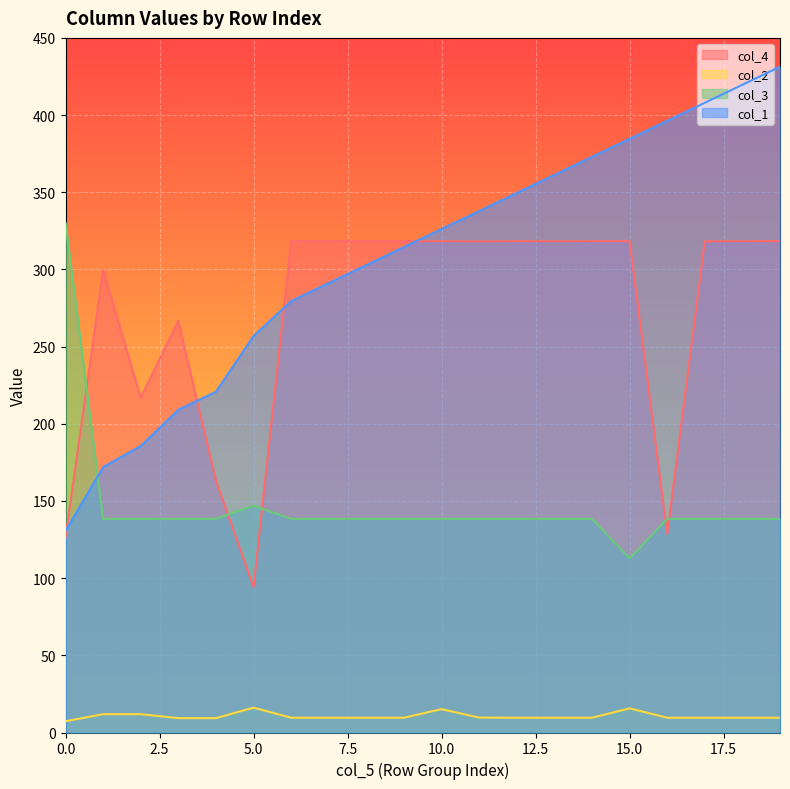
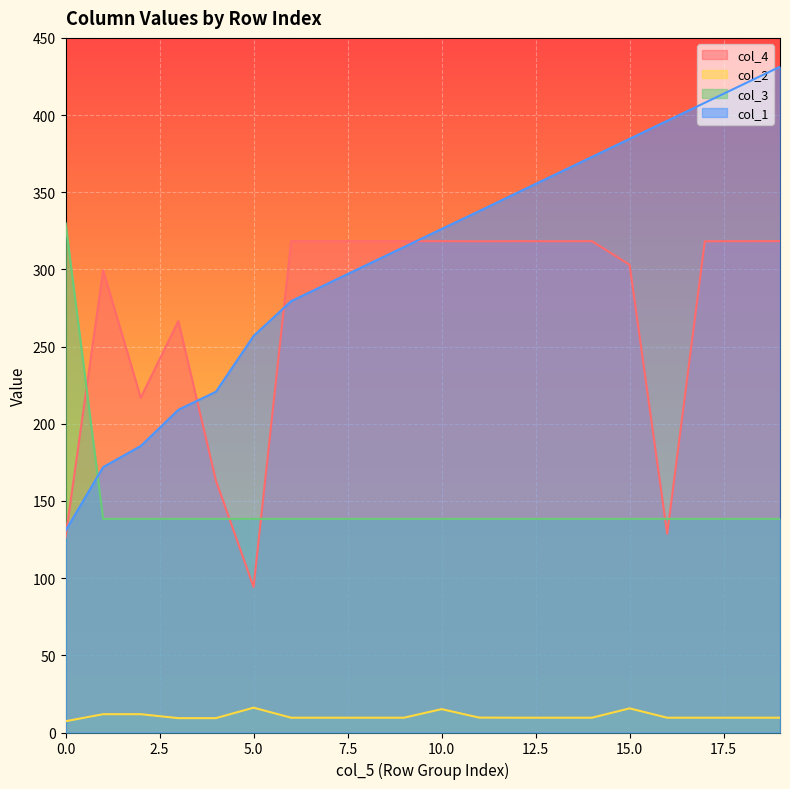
col_3, 5.0: 147 -> 138
col_4, 15.0: 318 -> 303
col_3, 15.0: 113 -> 138
